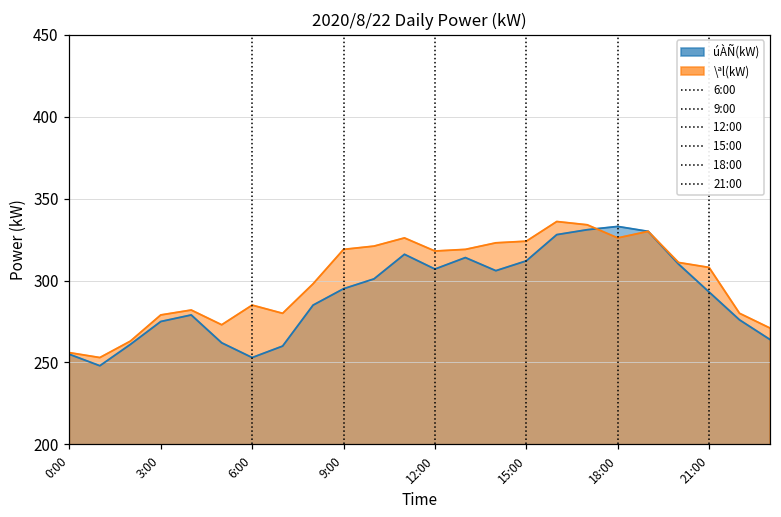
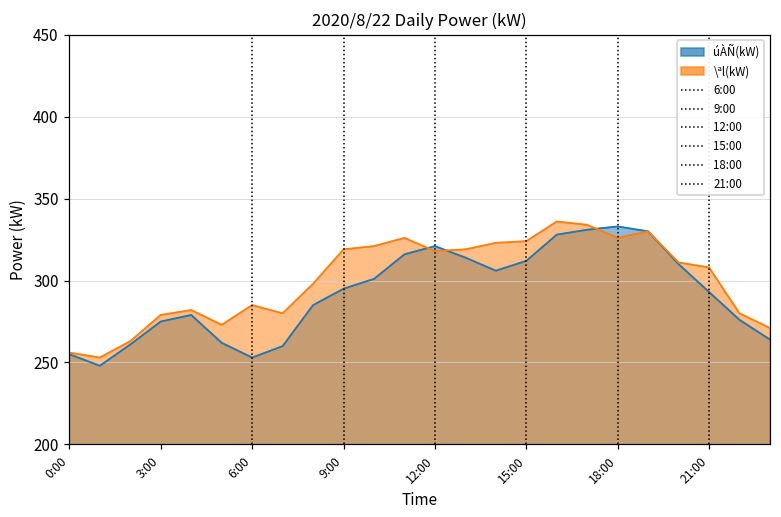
úÀÑ(kW), 12:00: 307 -> 321
